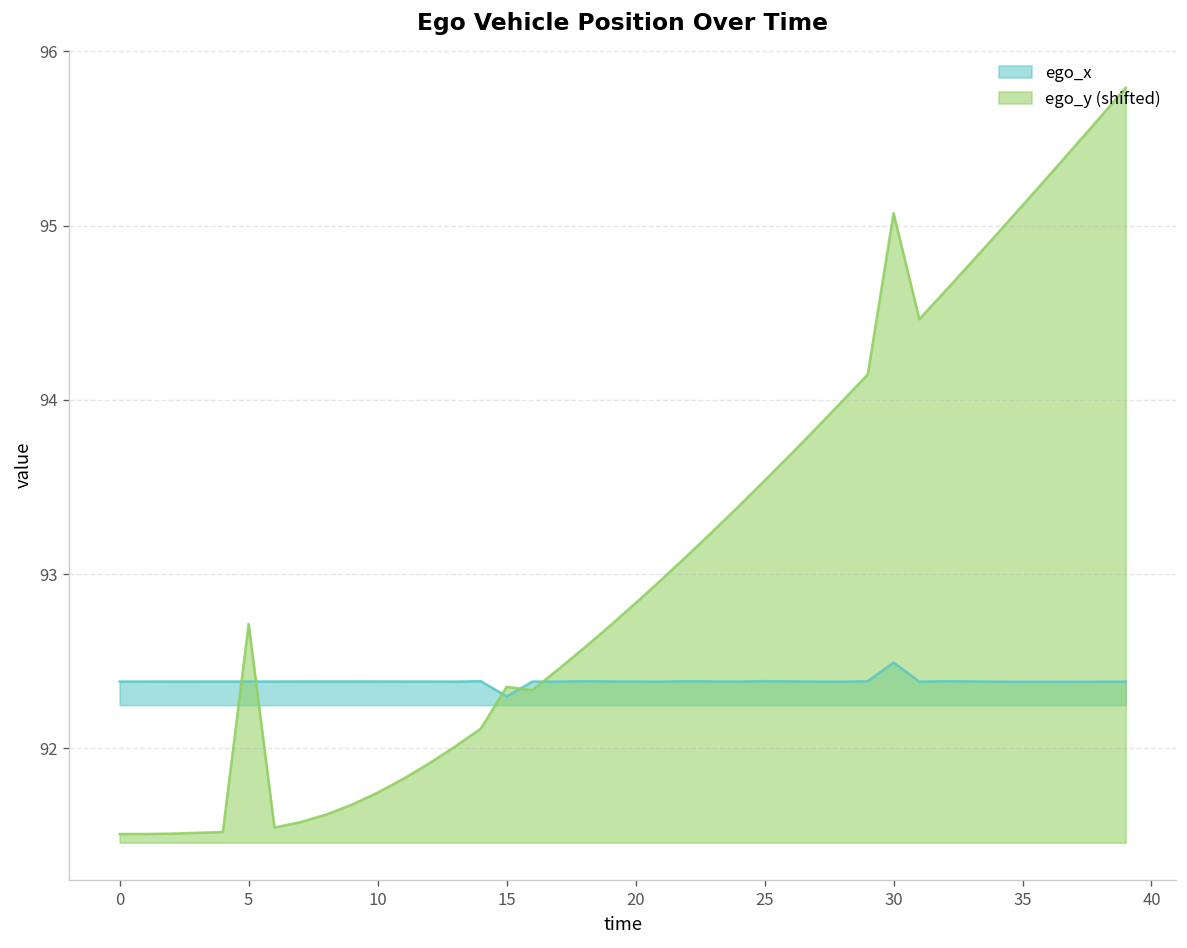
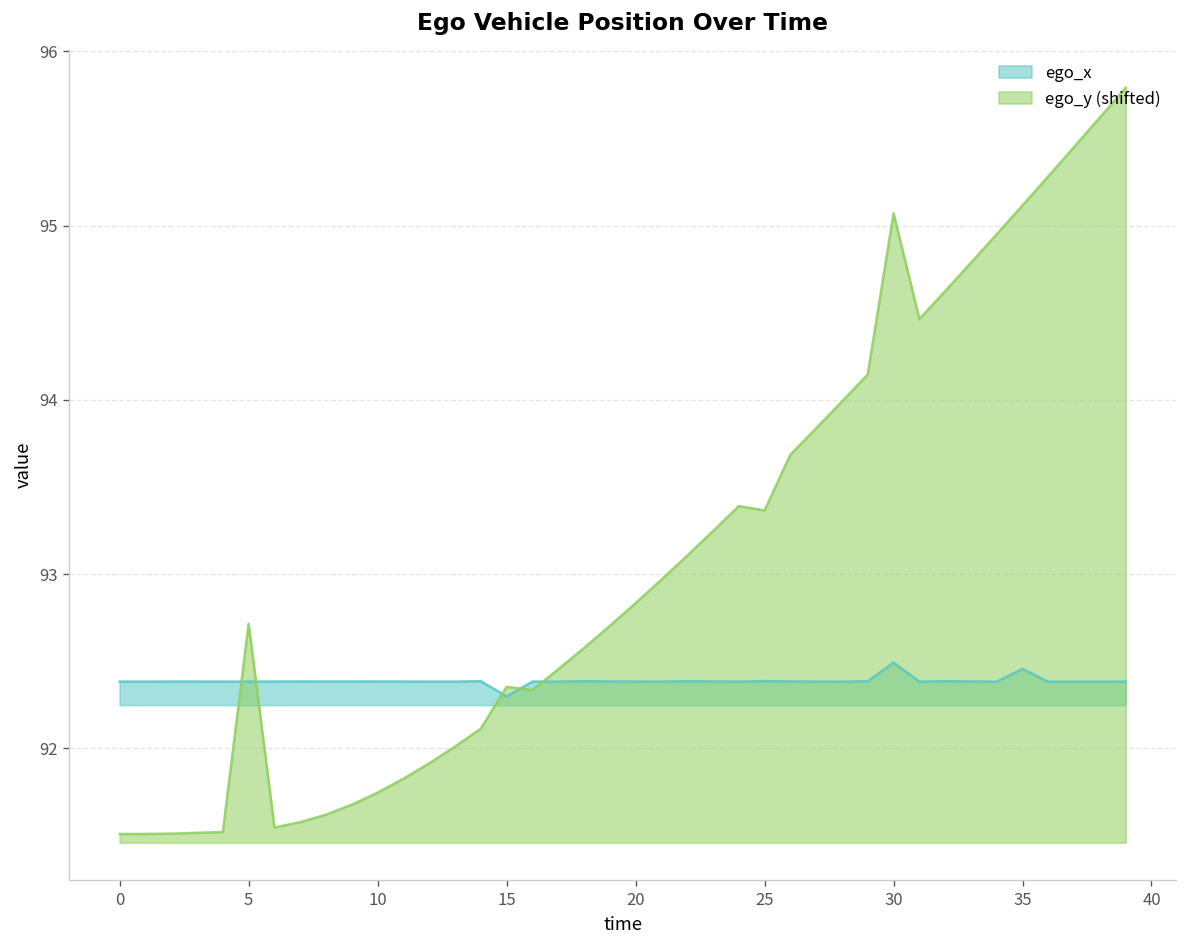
ego_y (shifted), 25: 93.54 -> 93.37
ego_x, 35: 92.38 -> 92.46
